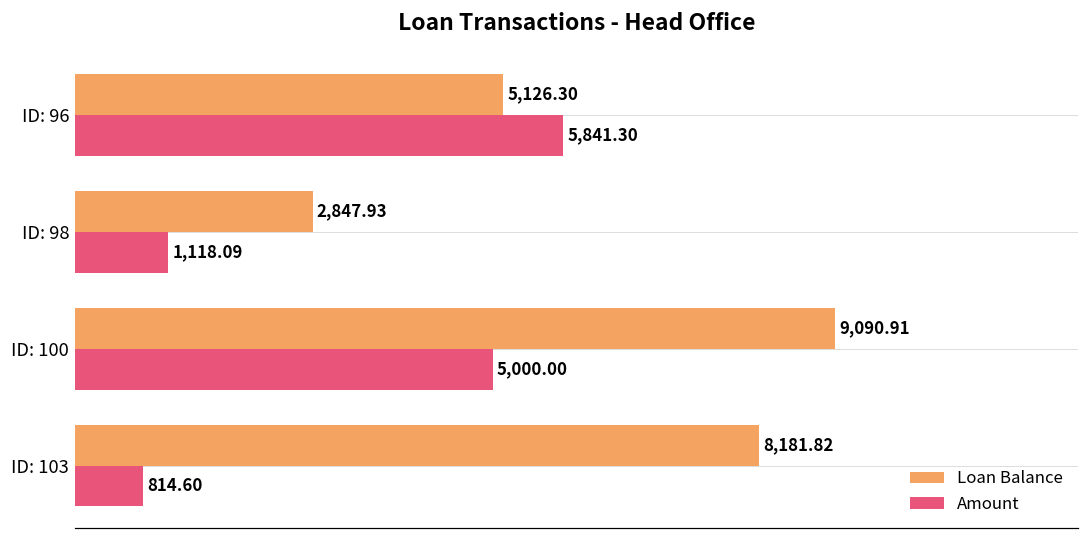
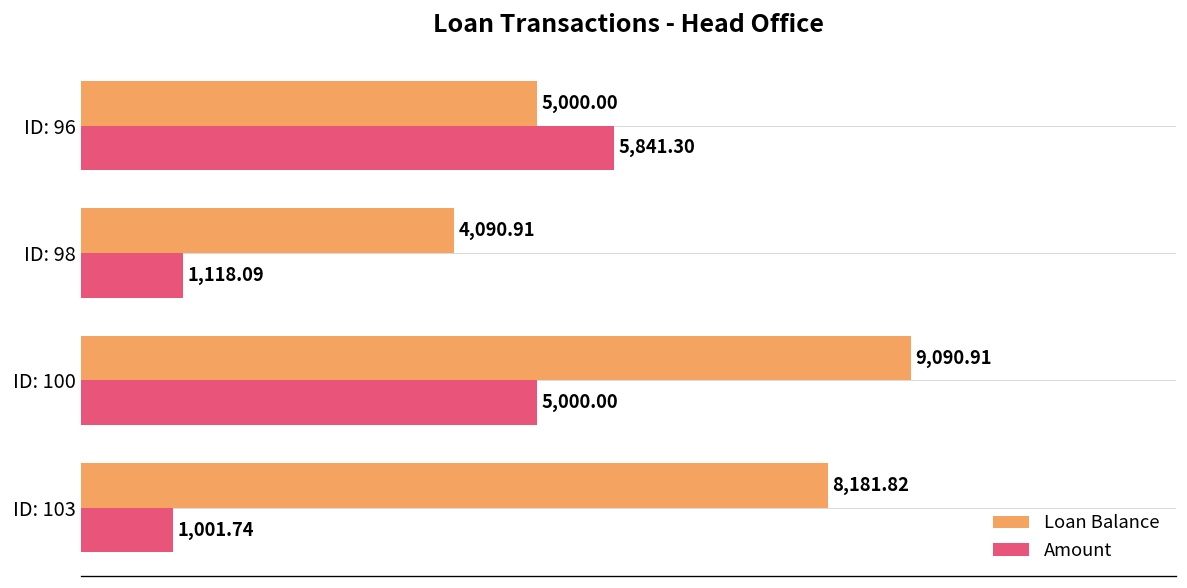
Loan Balance, ID: 96: 5,126.30 -> 5,000.00
Loan Balance, ID: 98: 2,847.93 -> 4,090.91
Amount, ID: 103: 814.60 -> 1,001.74
